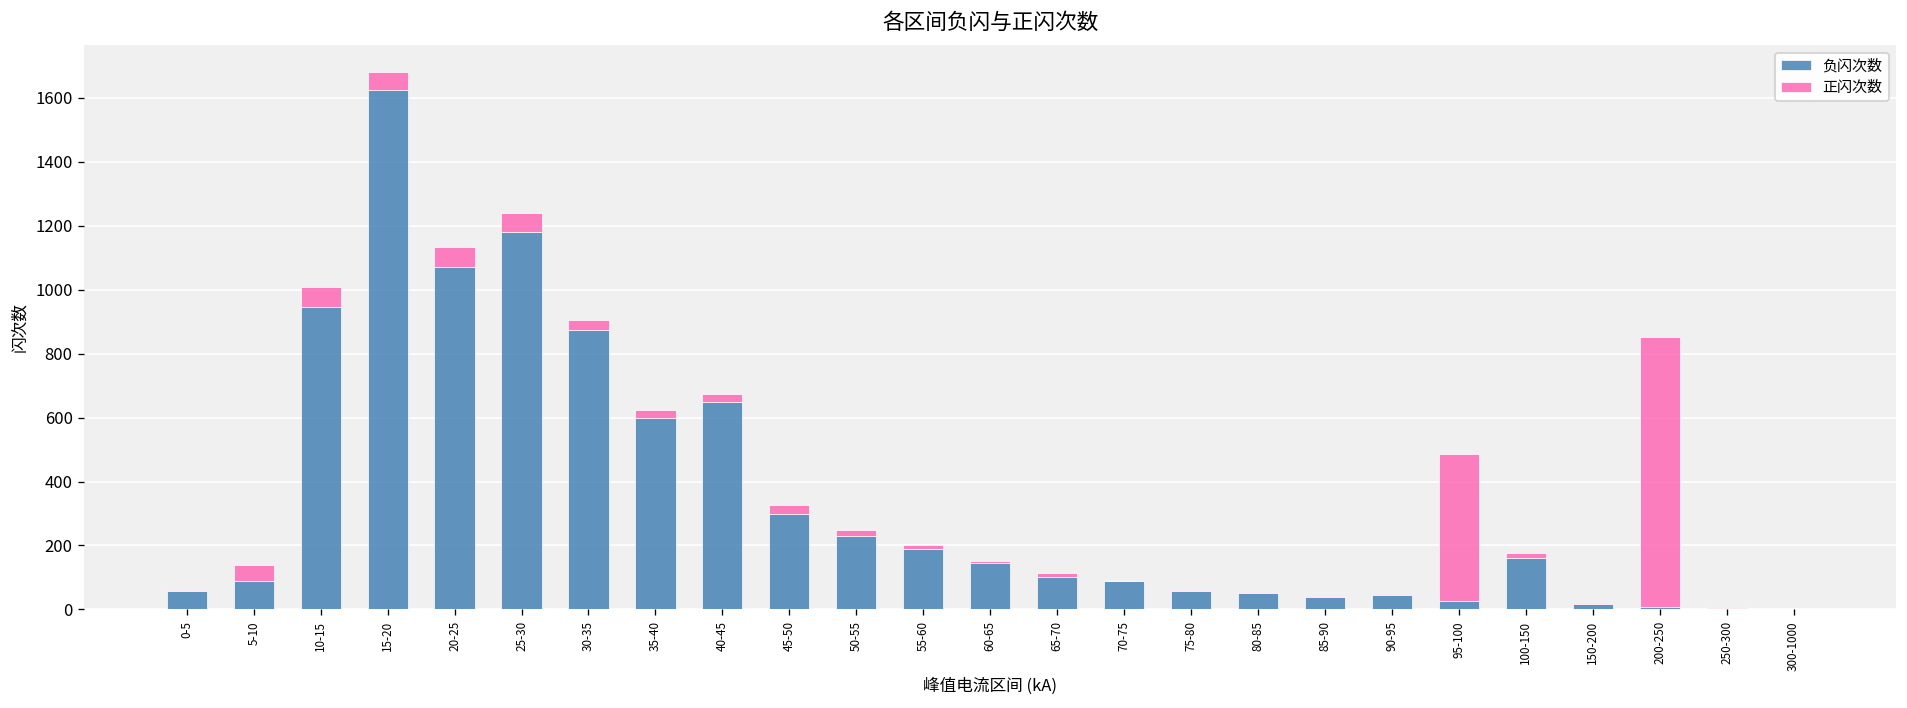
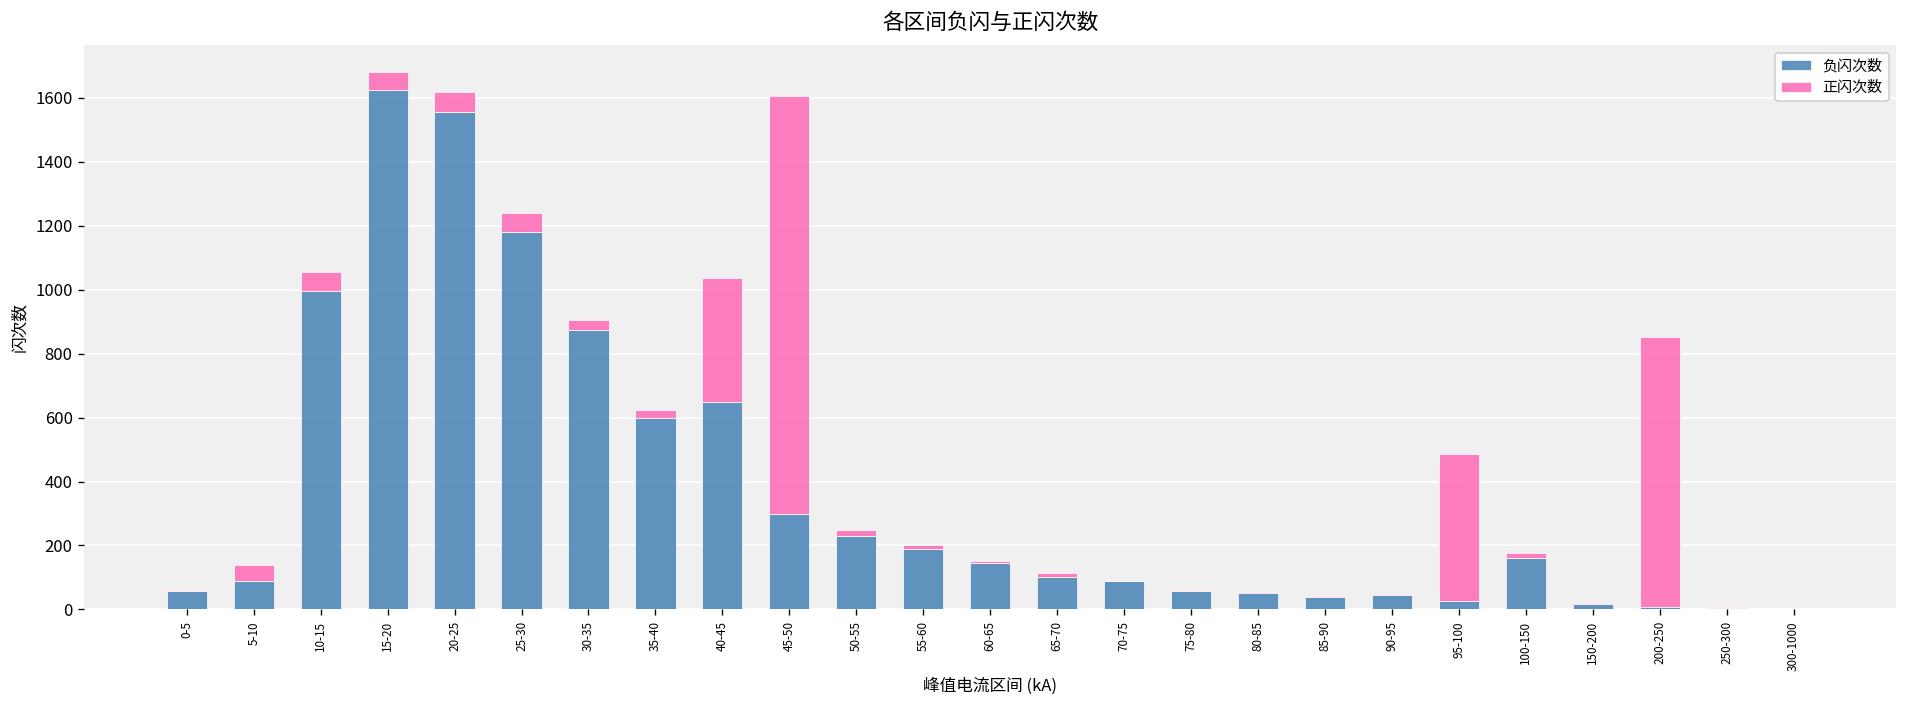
负闪次数, 10-15: 950 -> 990
负闪次数, 20-25: 1070 -> 1560
正闪次数, 40-45: 30 -> 390
正闪次数, 45-50: 30 -> 1310
